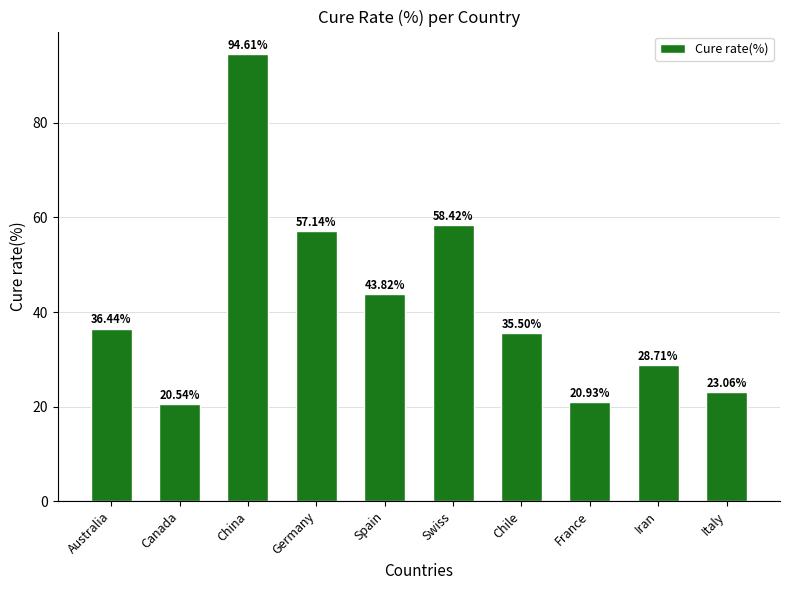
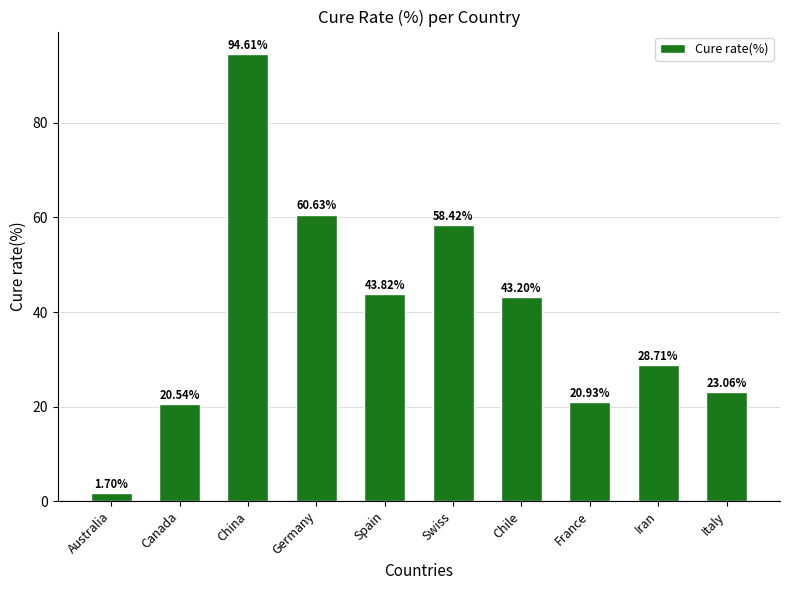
Australia: 36.44% -> 1.70%
Germany: 57.14% -> 60.63%
Chile: 35.50% -> 43.20%
